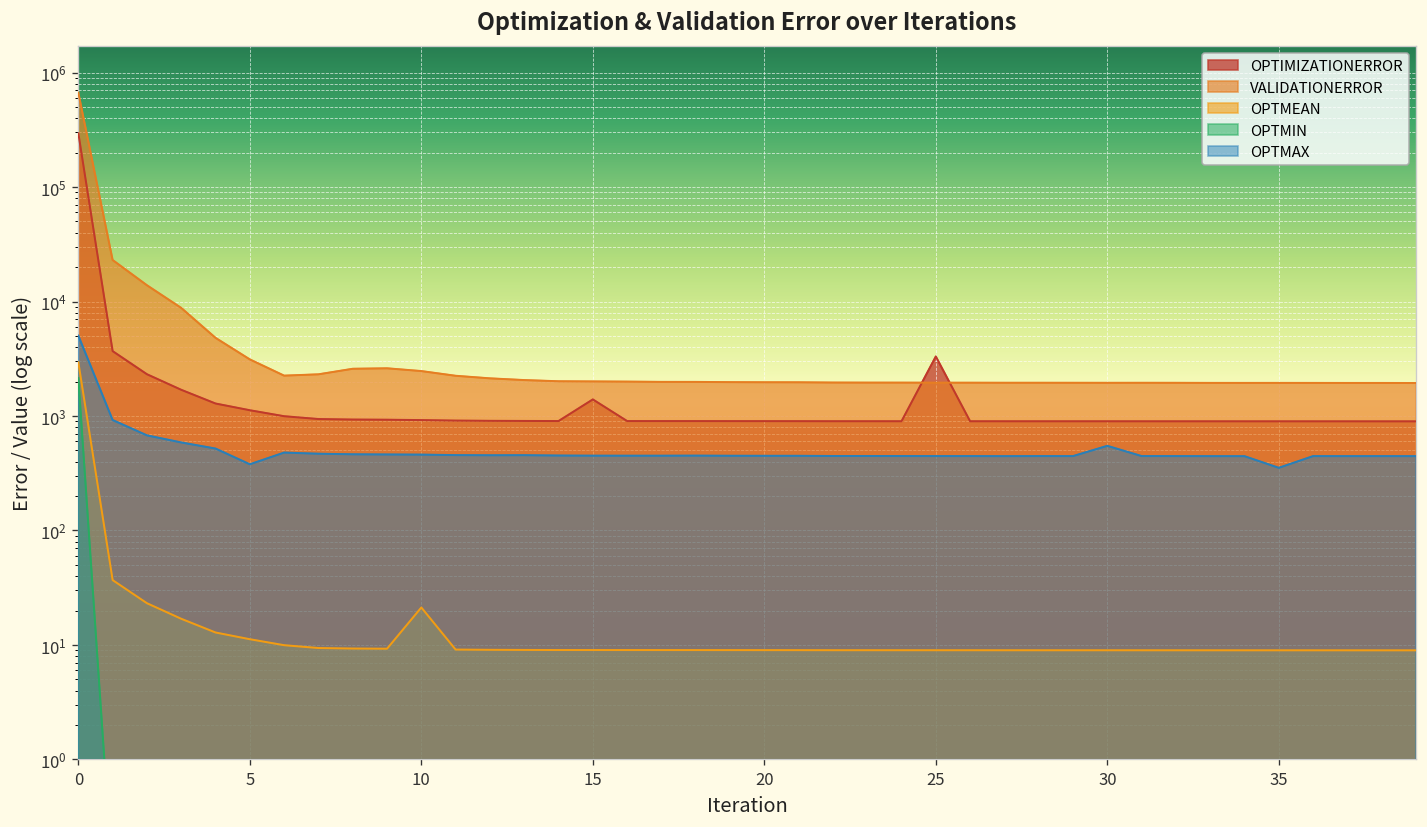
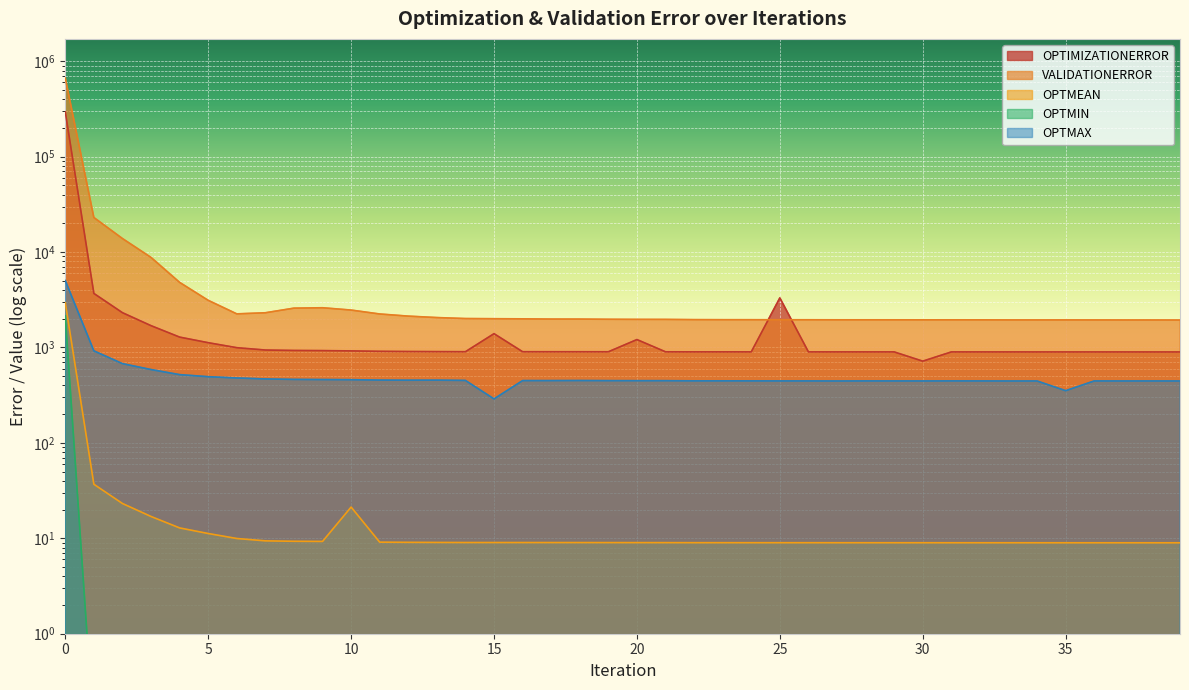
OPTMAX, 5: 380 -> 500
OPTMAX, 15: 500 -> 290
OPTIMIZATIONERROR, 20: 900 -> 1200
OPTIMIZATIONERROR, 30: 900 -> 700
OPTMAX, 30: 500 -> 400
